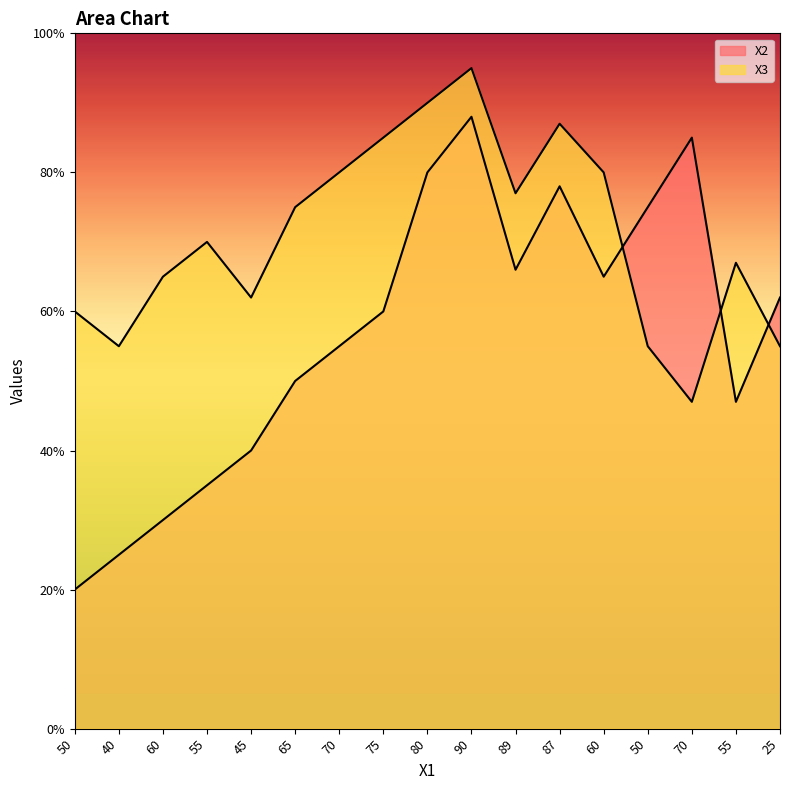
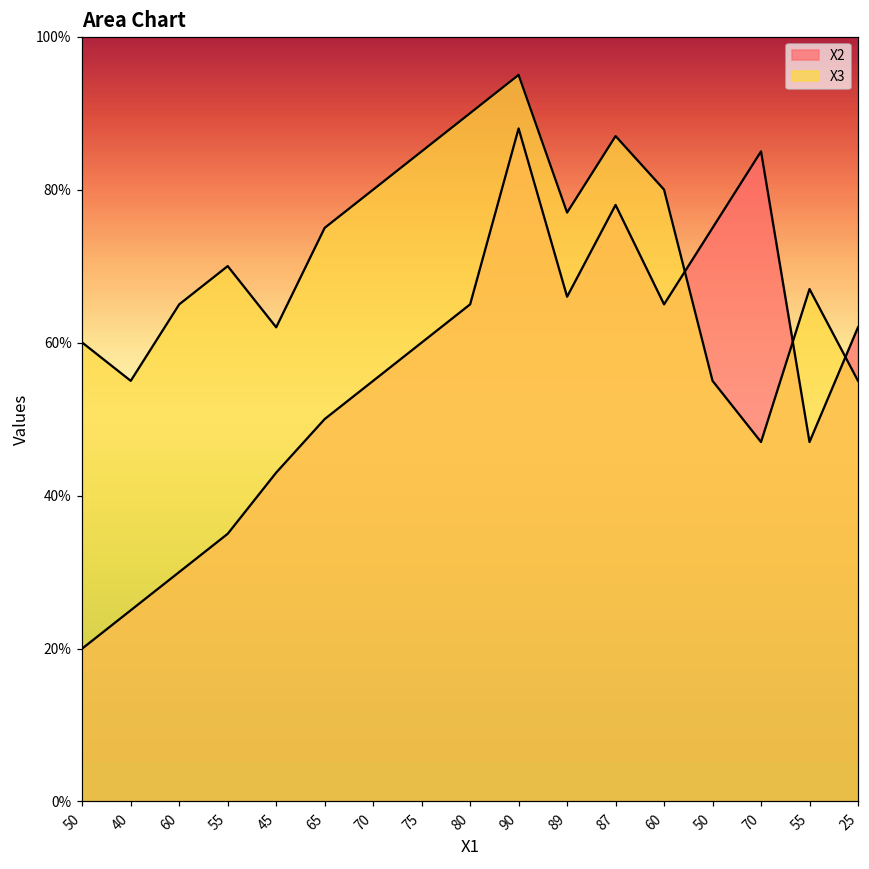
X2, 45: 40% -> 43%
X2, 80: 80% -> 65%
